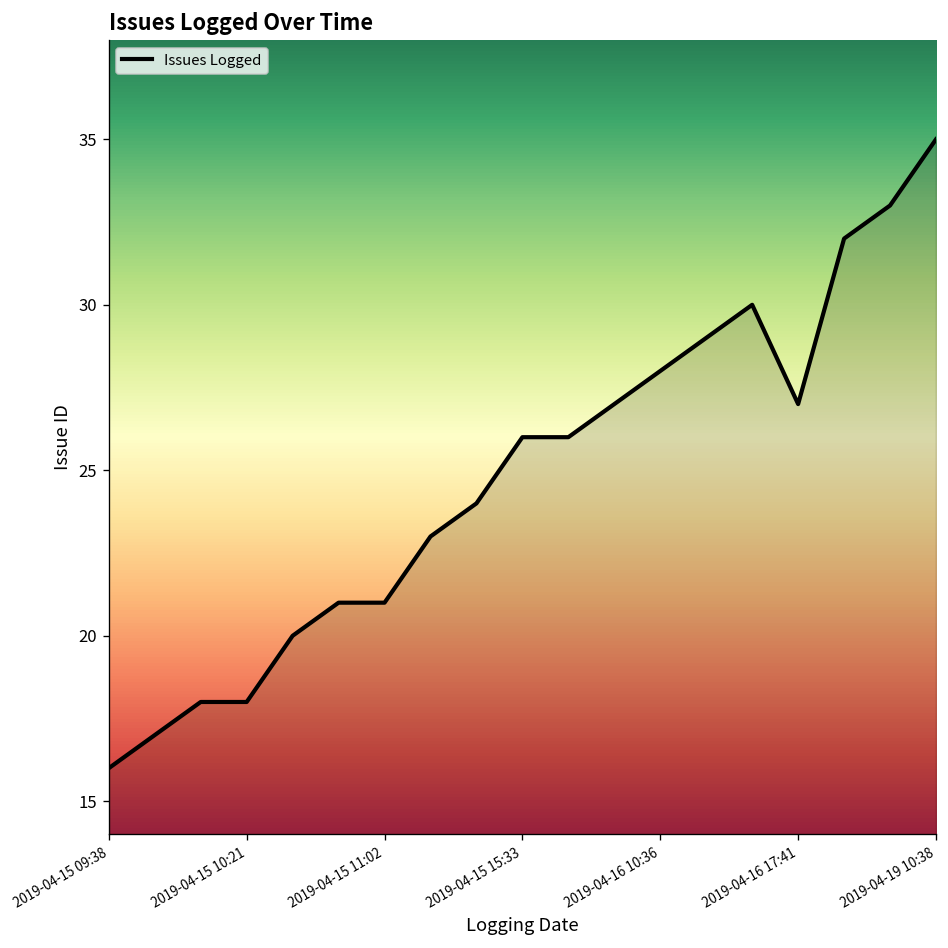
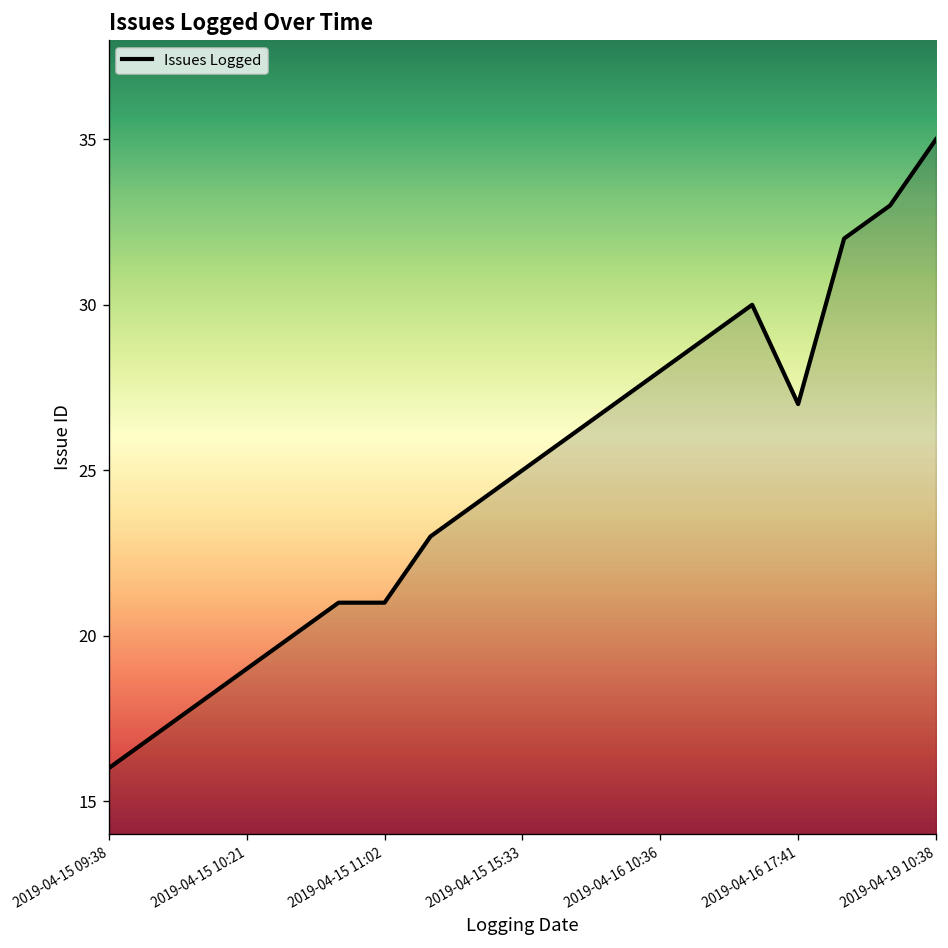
2019-04-15 10:21: 18 -> 19
2019-04-15 15:33: 26 -> 25
